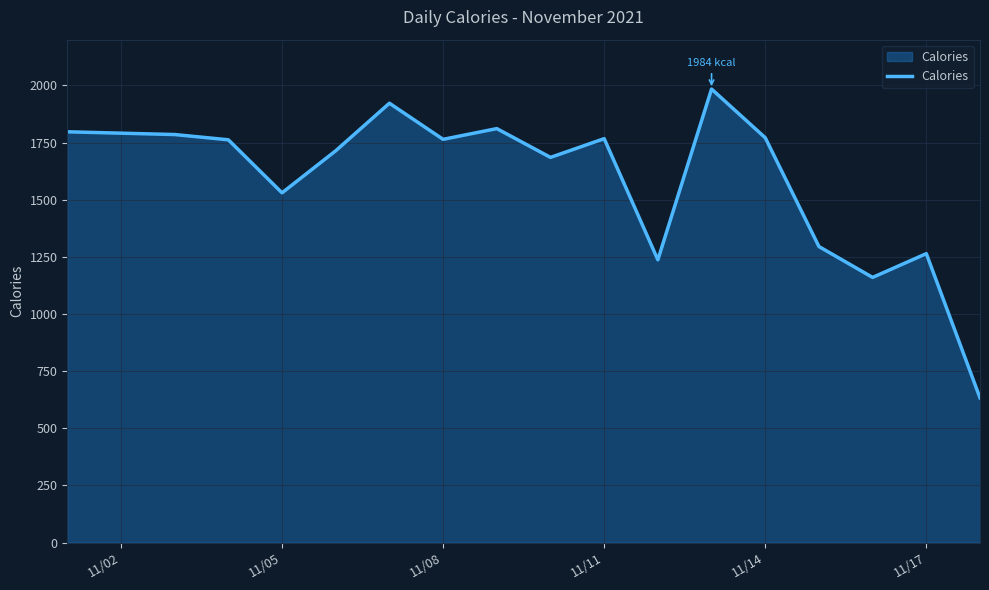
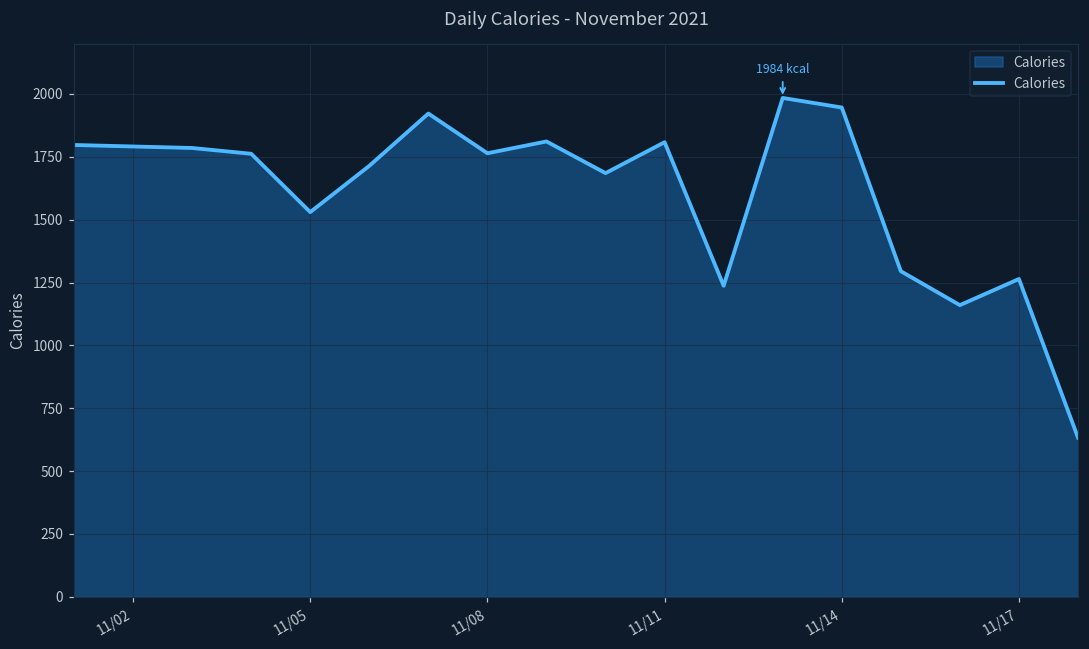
11/11: 1770 -> 1810
11/14: 1770 -> 1950
